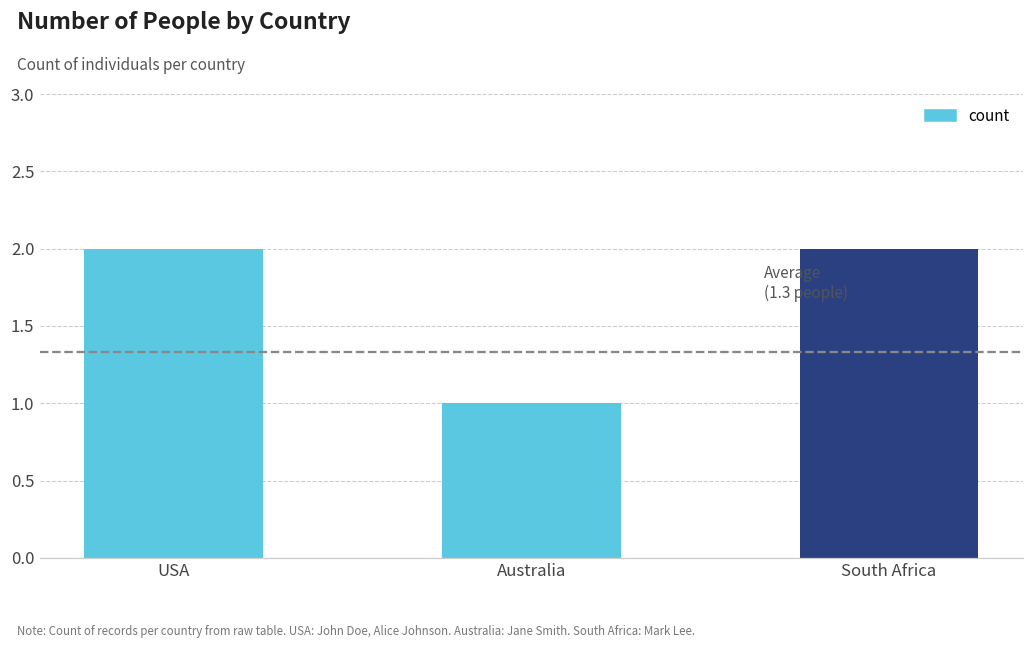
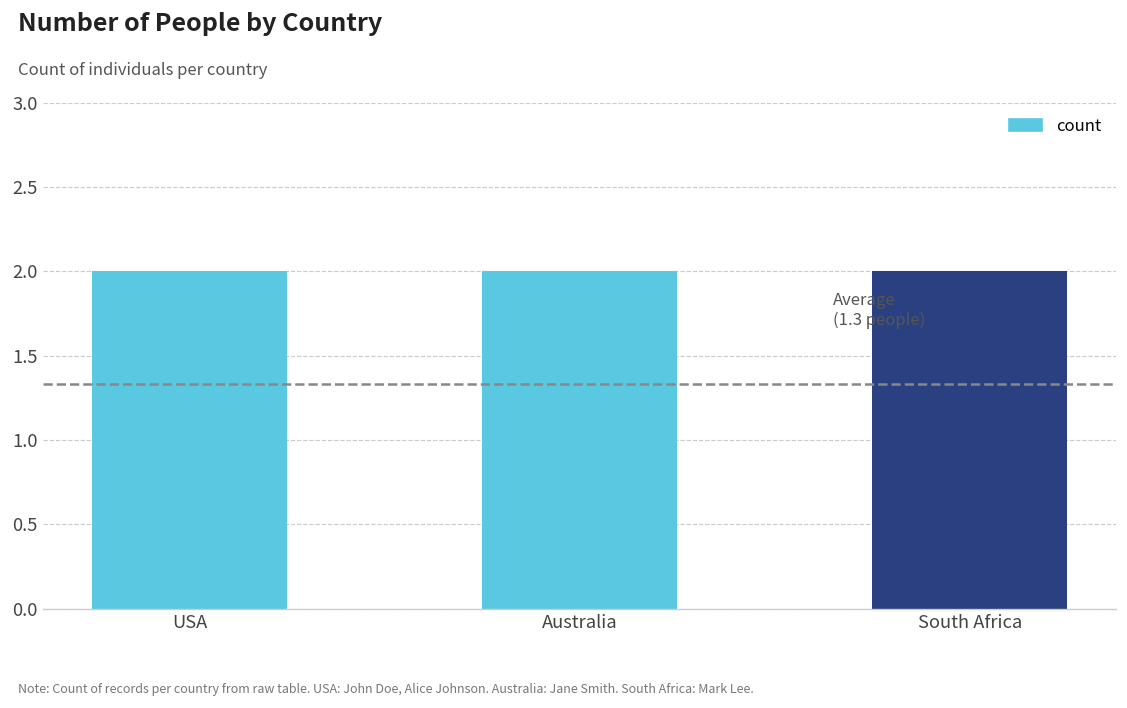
Australia: 1 -> 2
